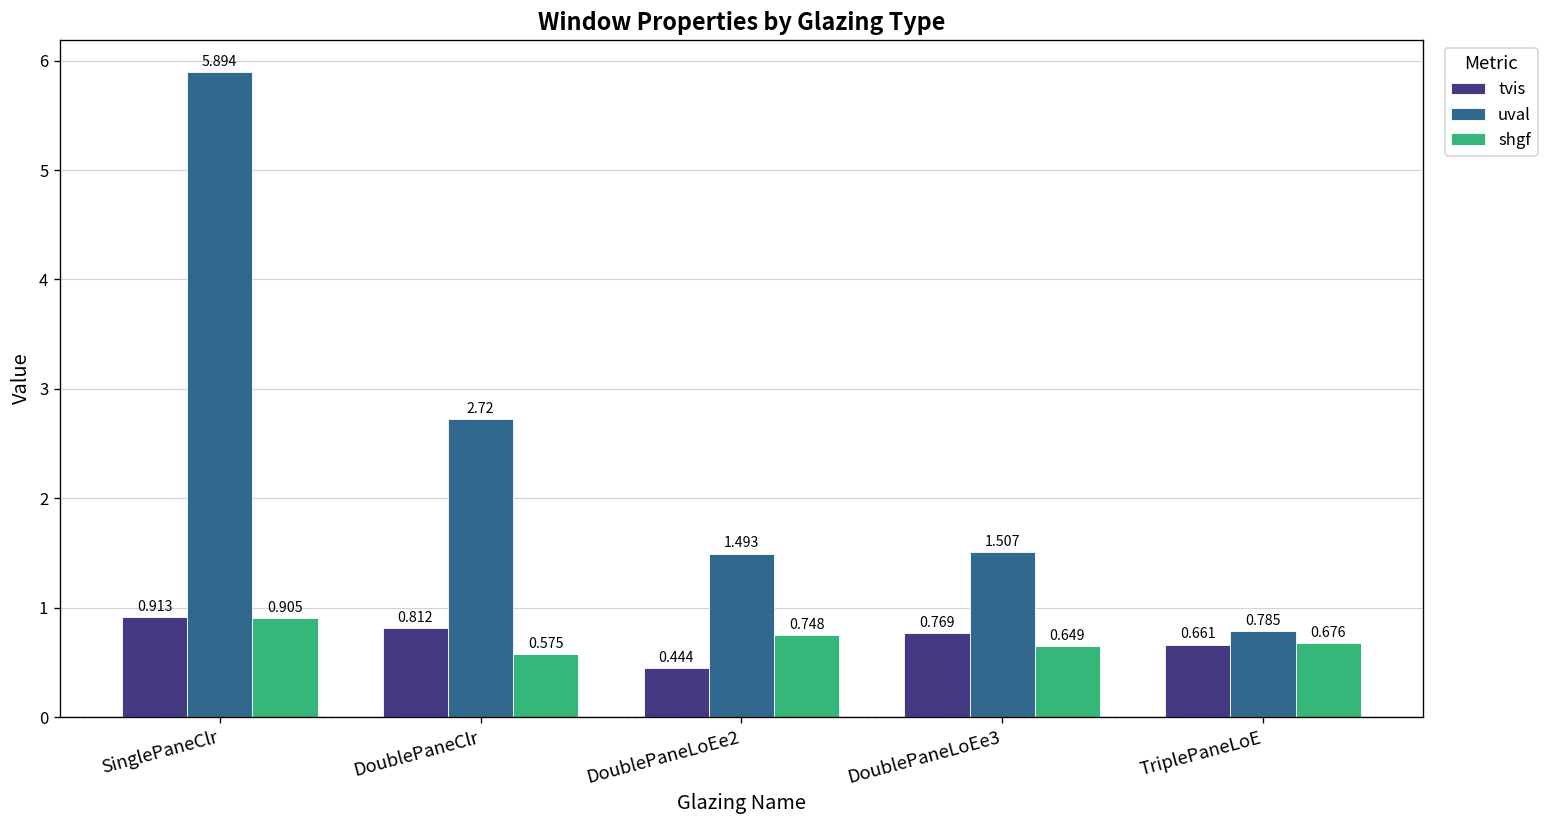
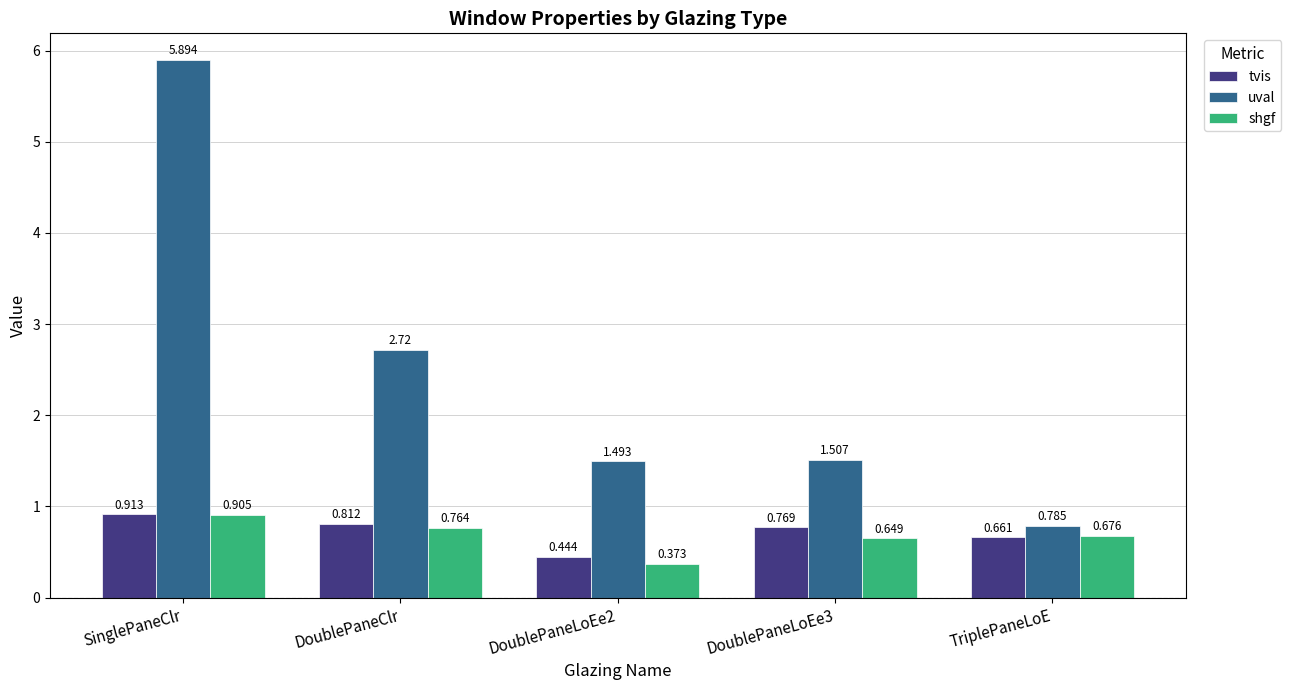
shgf, DoublePaneClr: 0.575 -> 0.764
shgf, DoublePaneLoEe2: 0.748 -> 0.373
